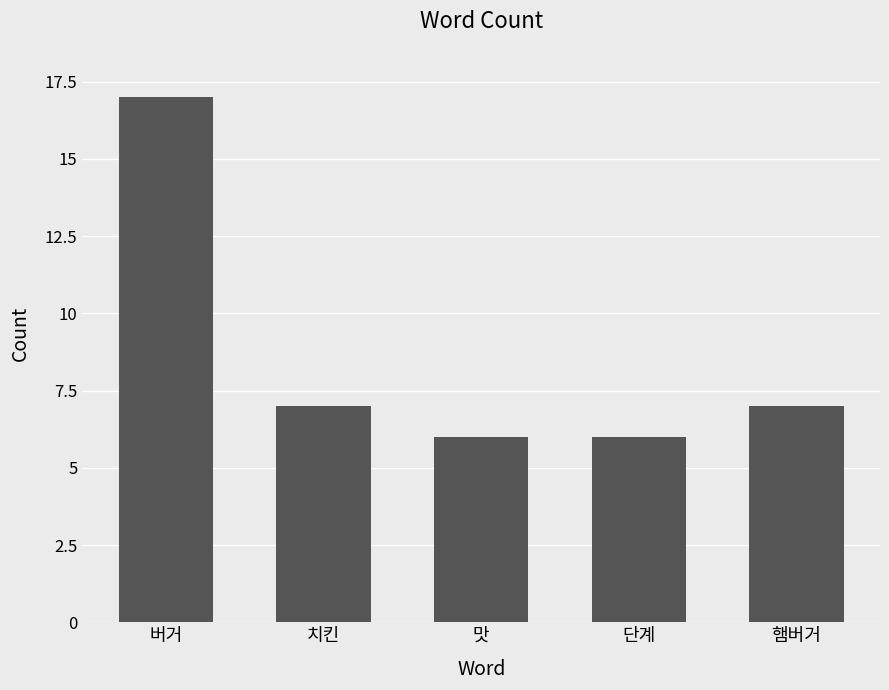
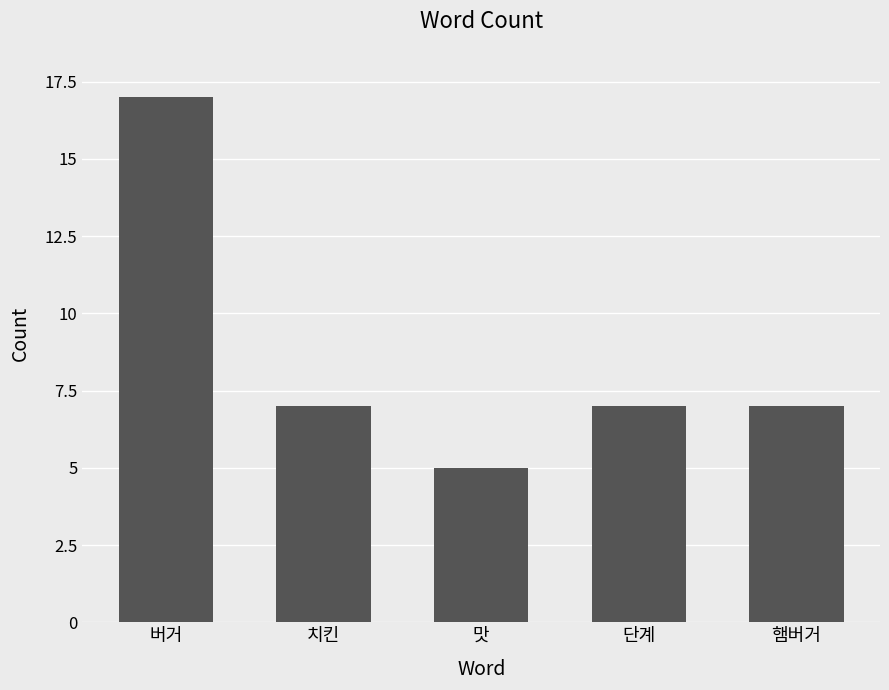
맛: 6 -> 5
단계: 6 -> 7
